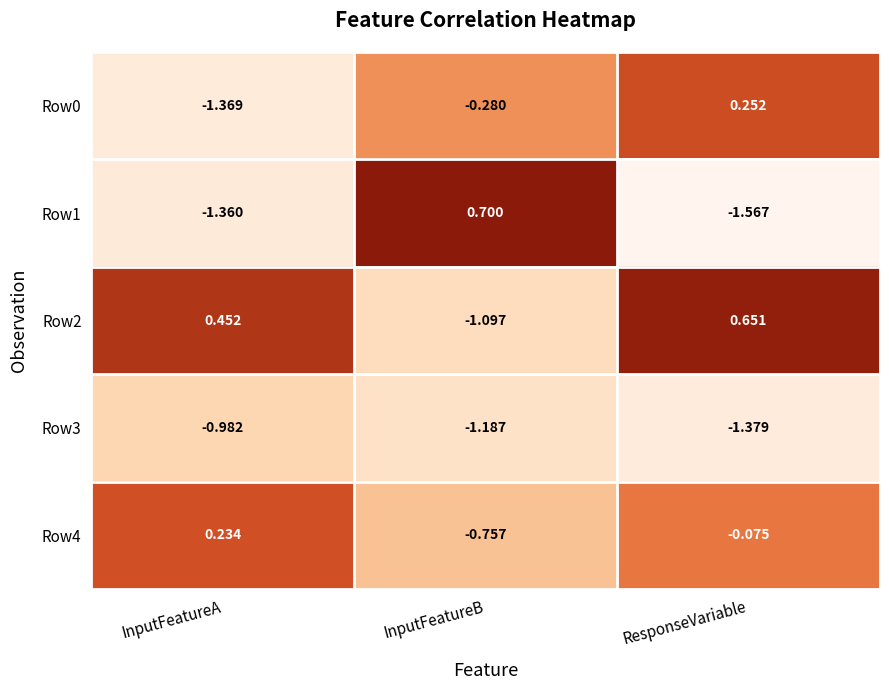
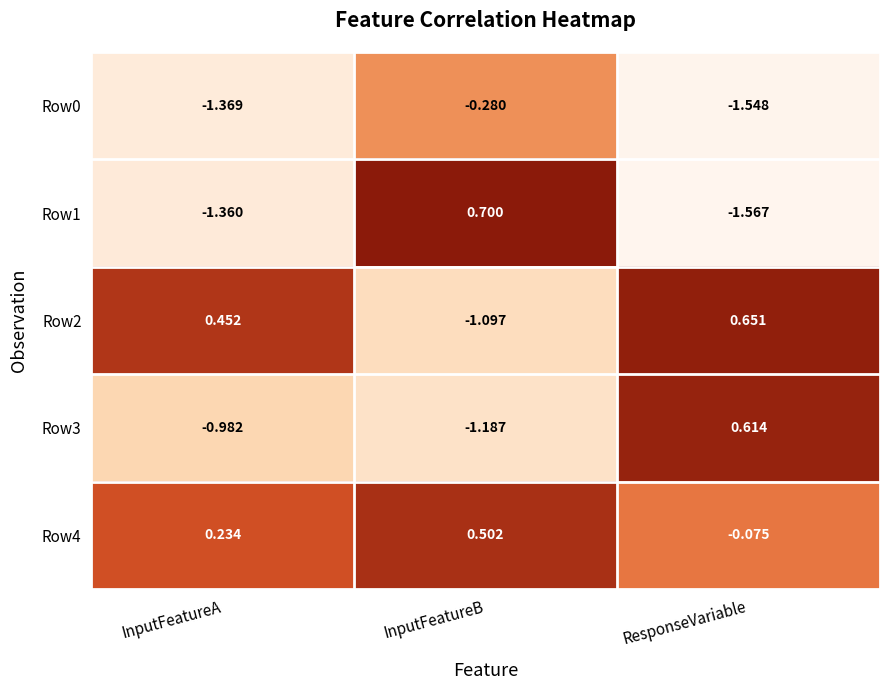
Row0, ResponseVariable: 0.252 -> -1.548
Row3, ResponseVariable: -1.379 -> 0.614
Row4, InputFeatureB: -0.757 -> 0.502
